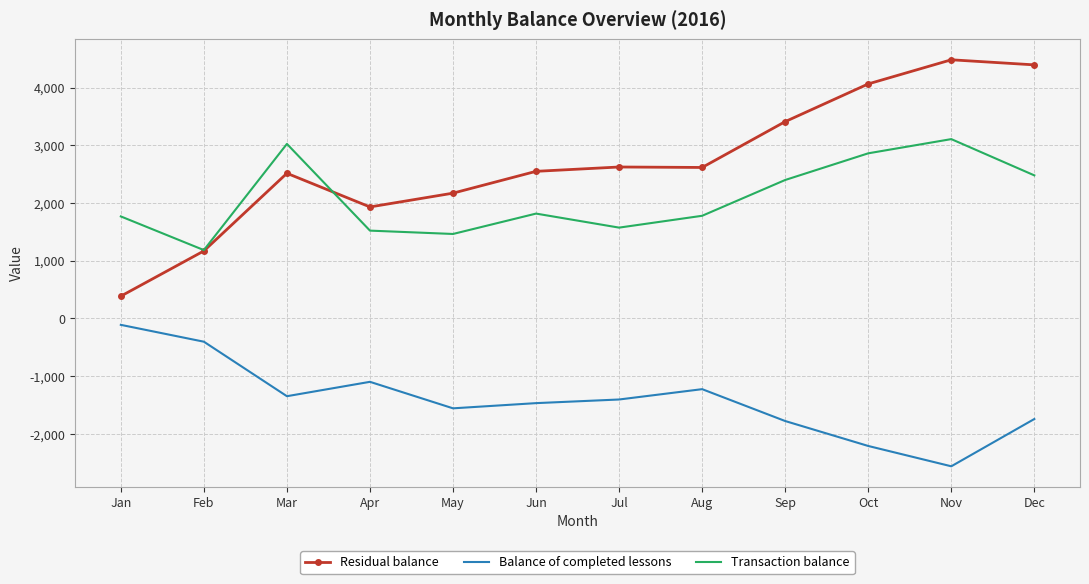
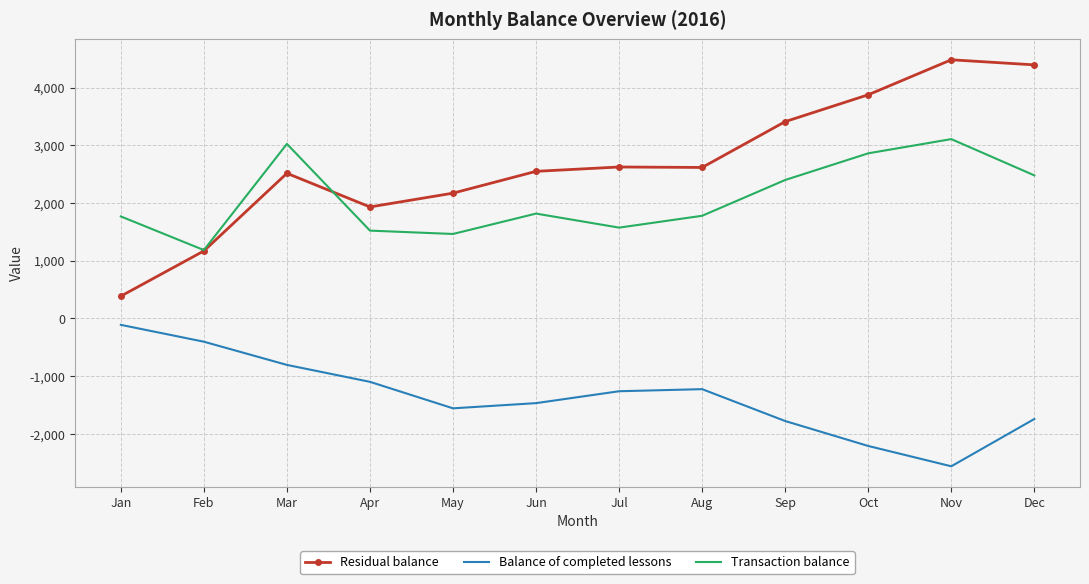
Balance of completed lessons, Mar: -1,300 -> -800
Balance of completed lessons, Jul: -1,400 -> -1,300
Residual balance, Oct: 4,100 -> 3,900
